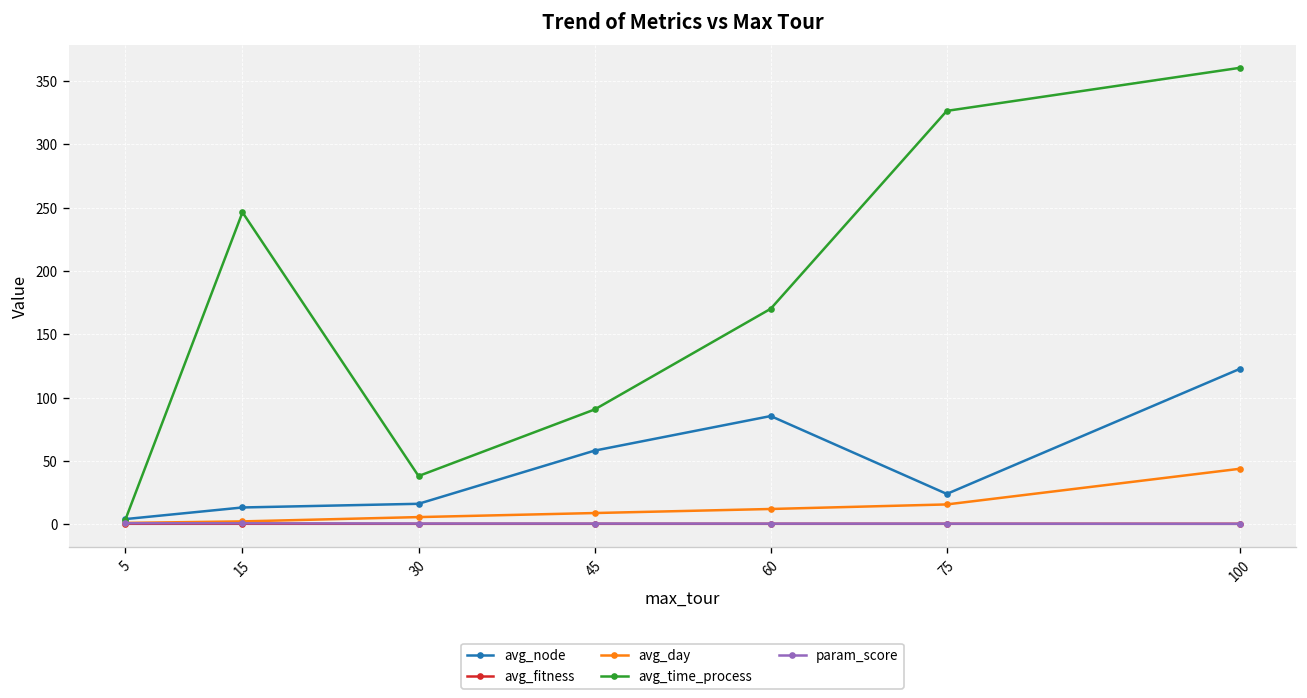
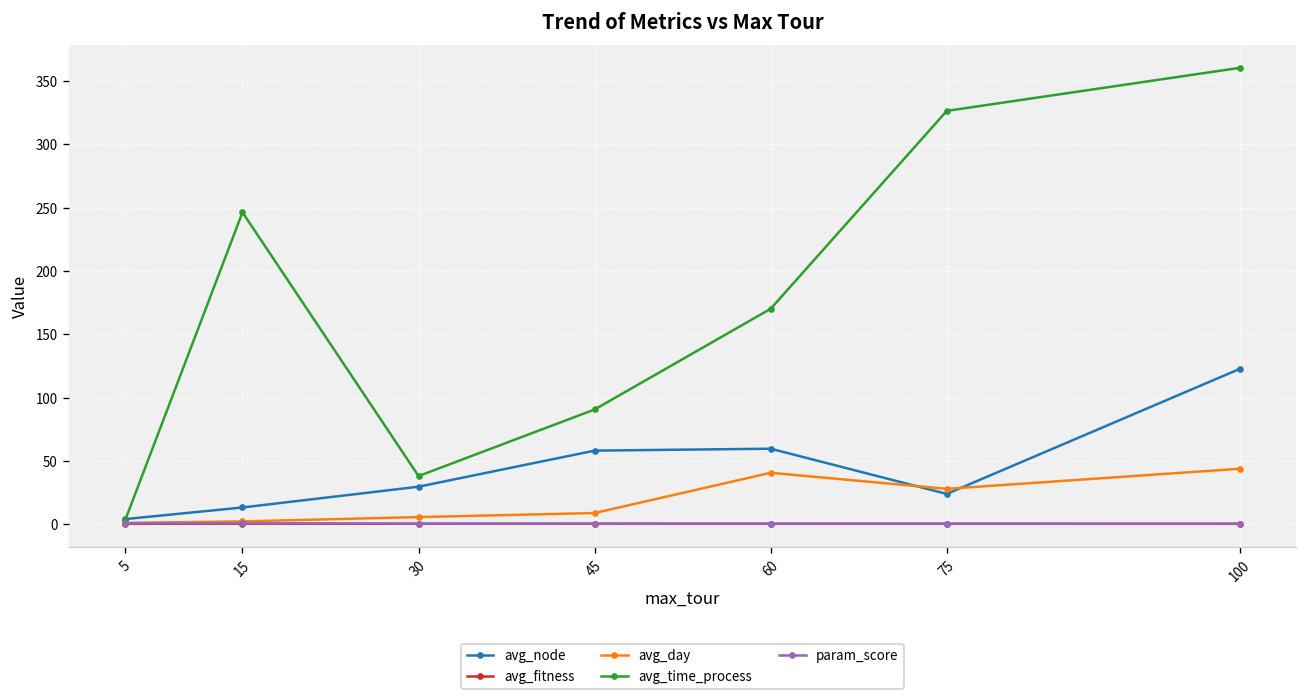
avg_node, 30: 16 -> 30
avg_node, 60: 85 -> 60
avg_day, 60: 12 -> 41
avg_day, 75: 16 -> 28
